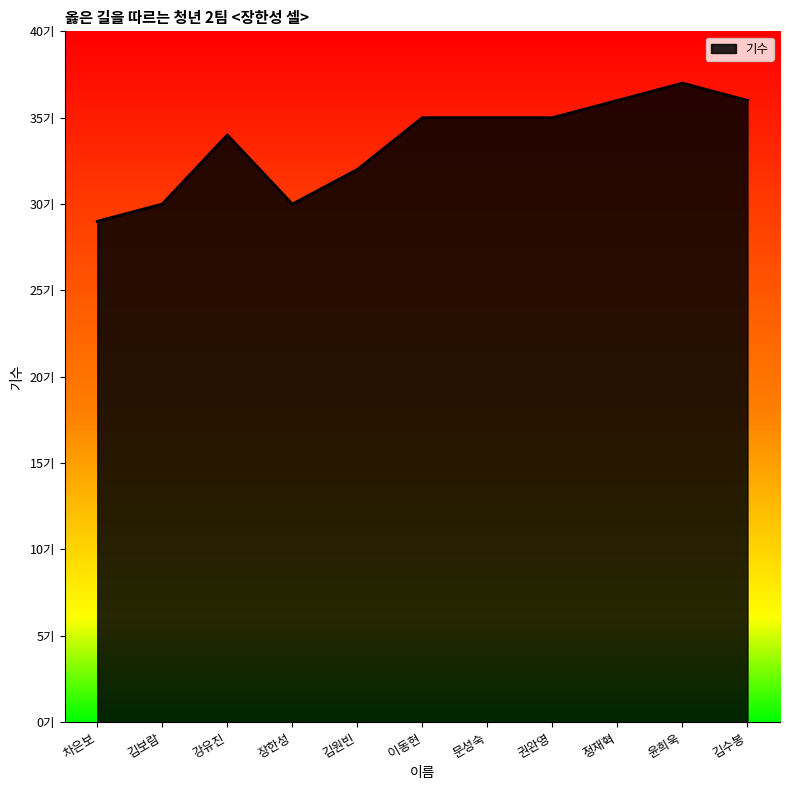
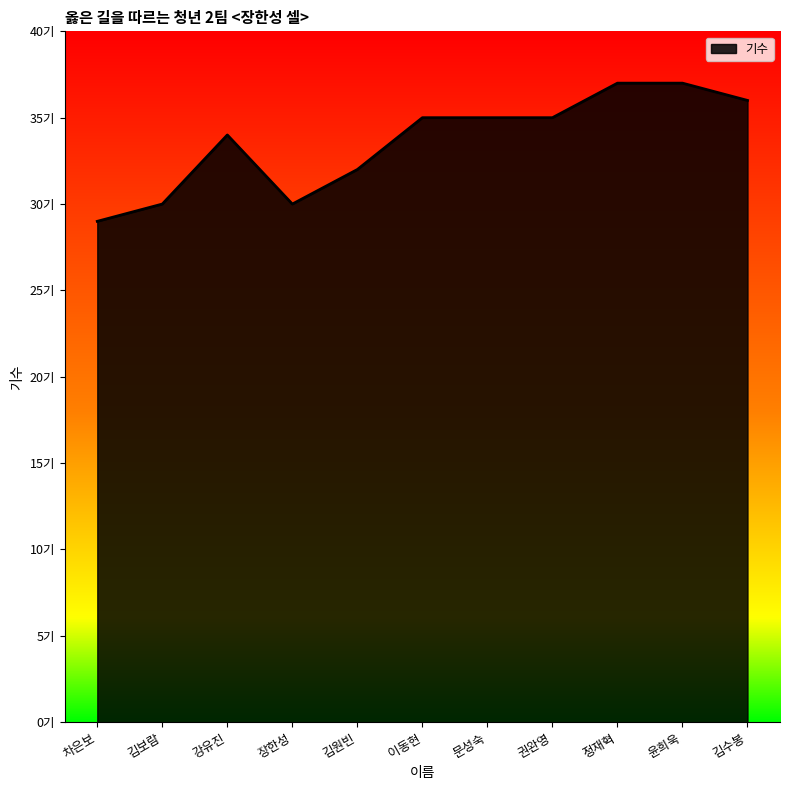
정재혁: 36기 -> 37기
